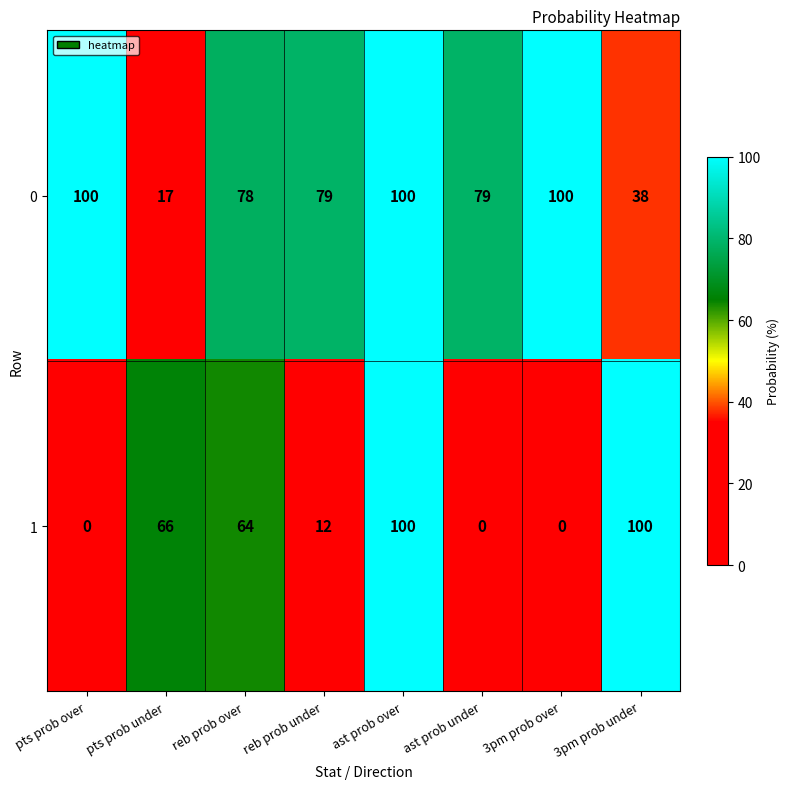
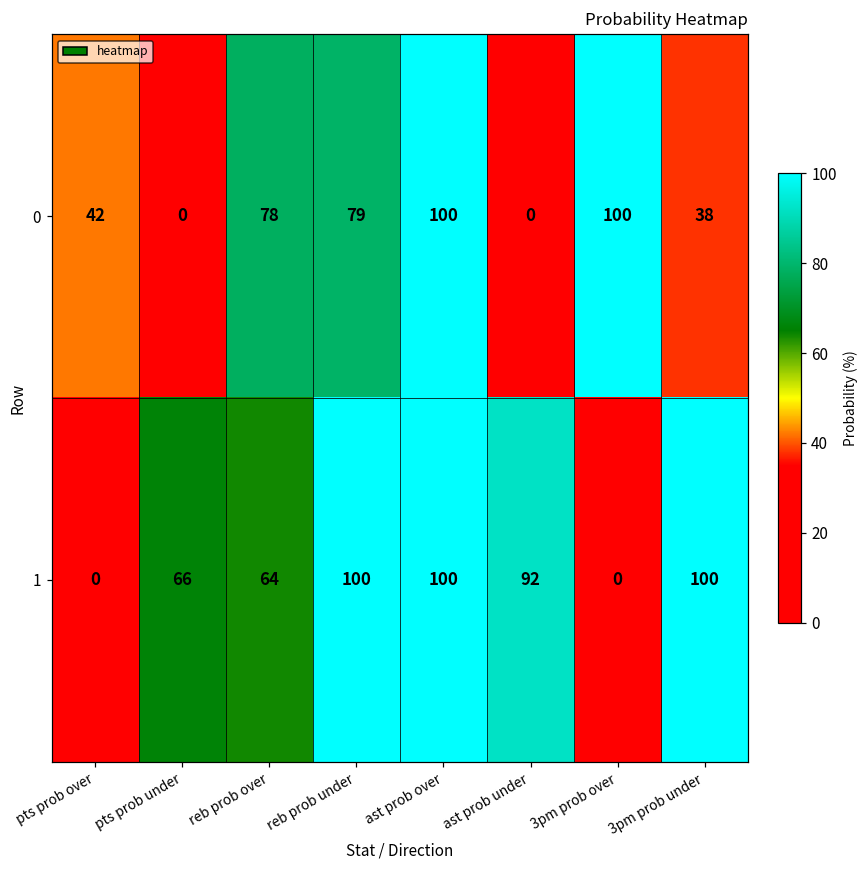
0, pts prob over: 100 -> 42
0, pts prob under: 17 -> 0
0, ast prob under: 79 -> 0
1, reb prob under: 12 -> 100
1, ast prob under: 0 -> 92
